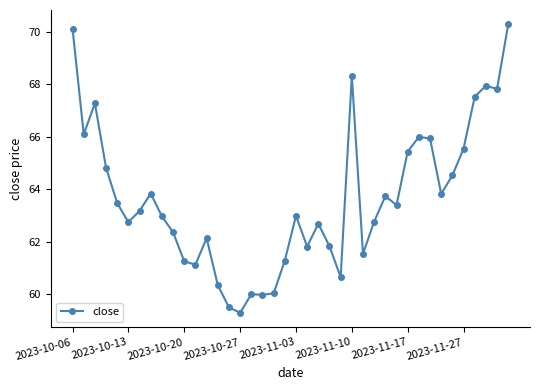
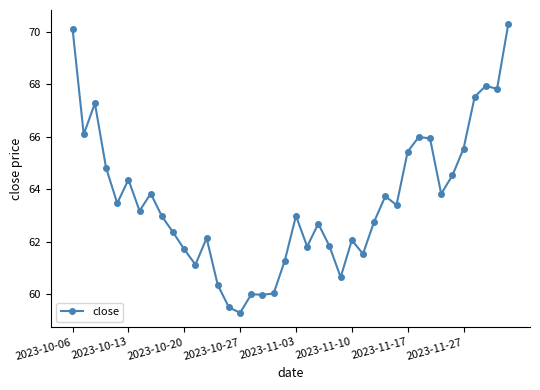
2023-10-13: 62.8 -> 64.4
2023-10-20: 61.3 -> 61.7
2023-11-10: 68.3 -> 62.1
